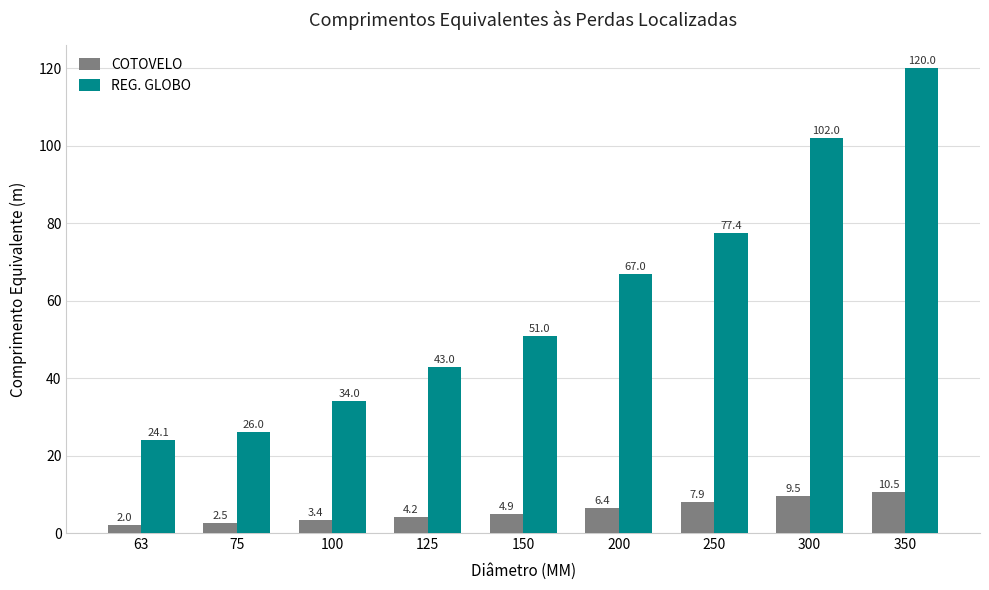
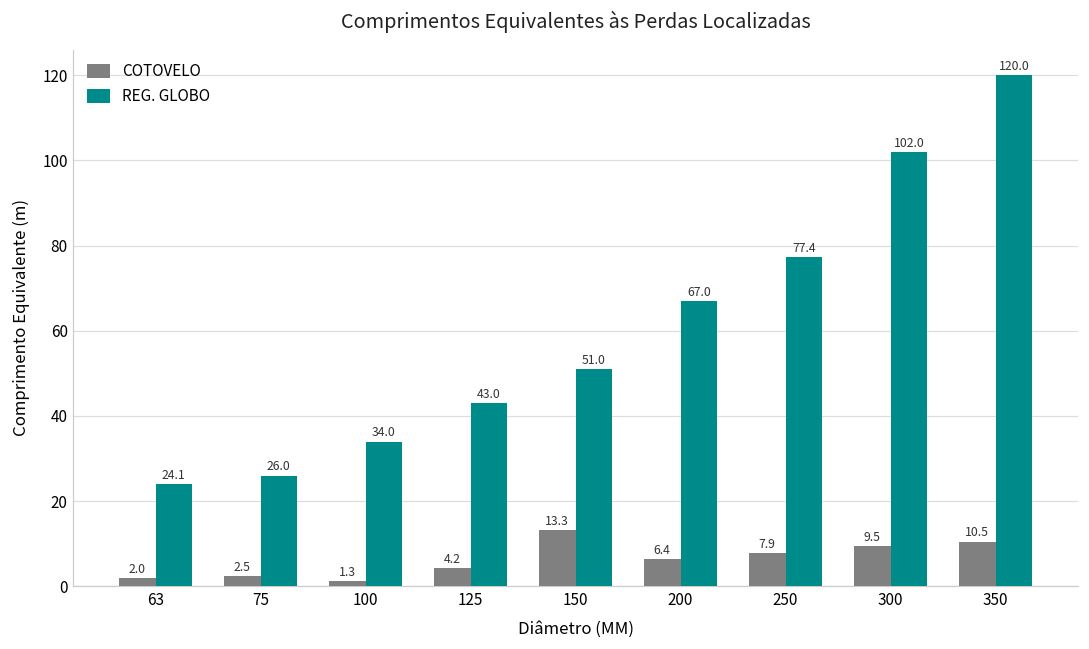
COTOVELO, 100: 3.4 -> 1.3
COTOVELO, 150: 4.9 -> 13.3
